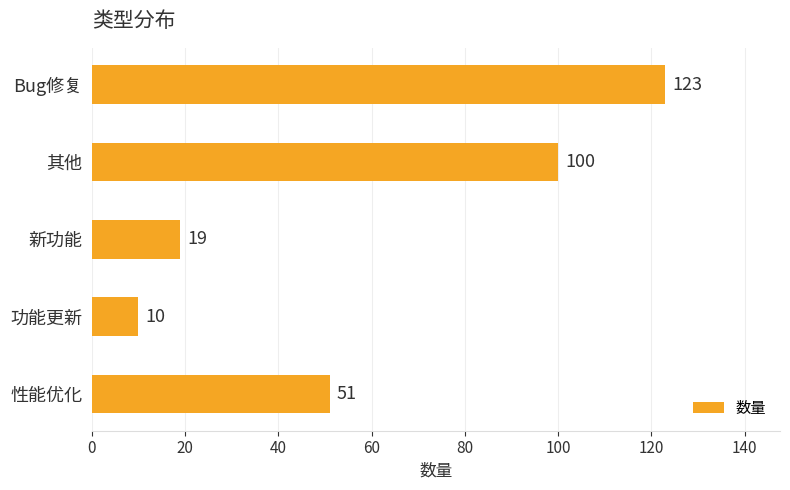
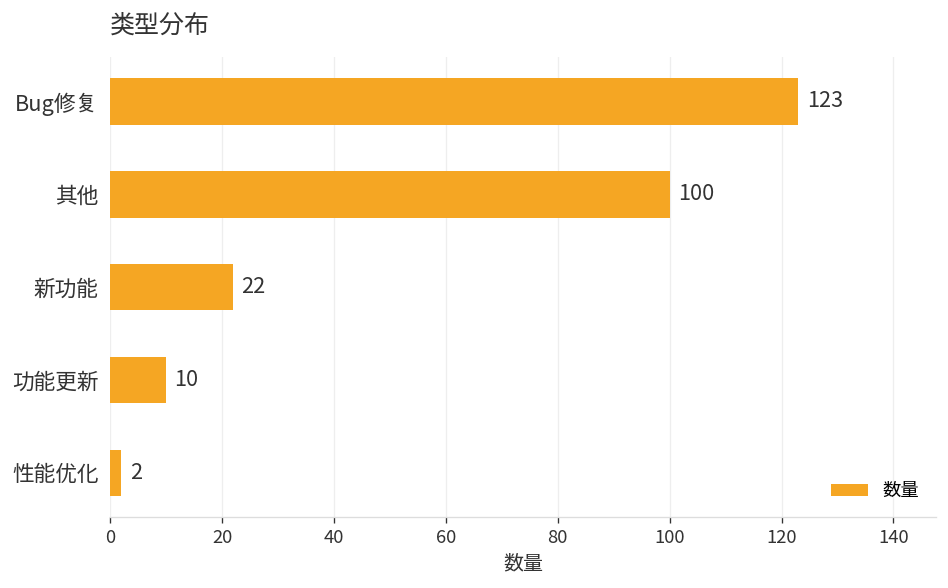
新功能: 19 -> 22
性能优化: 51 -> 2
